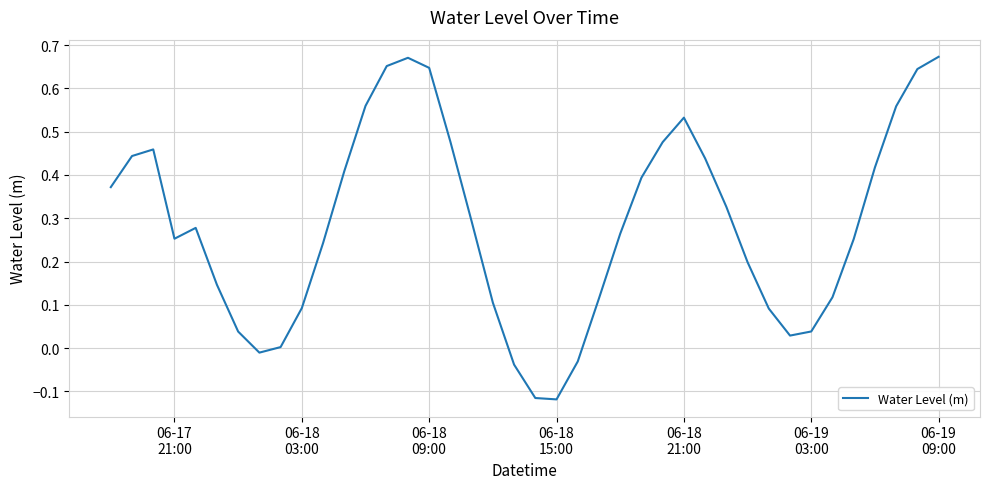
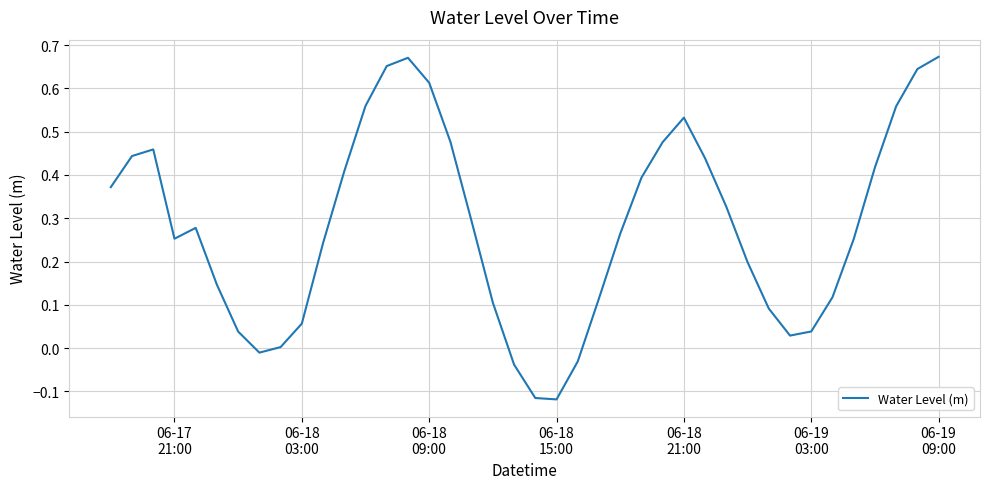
06-18 03:00: 0.09 -> 0.06
06-18 09:00: 0.65 -> 0.61
